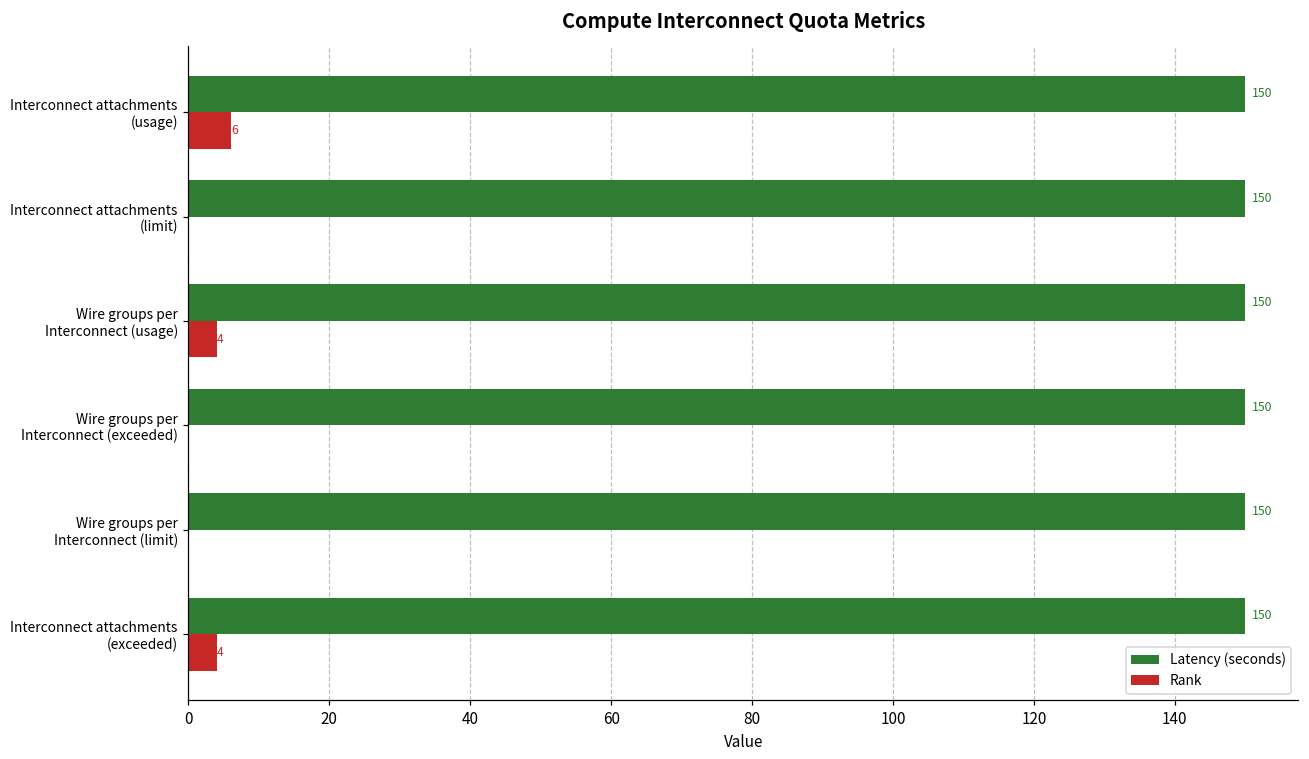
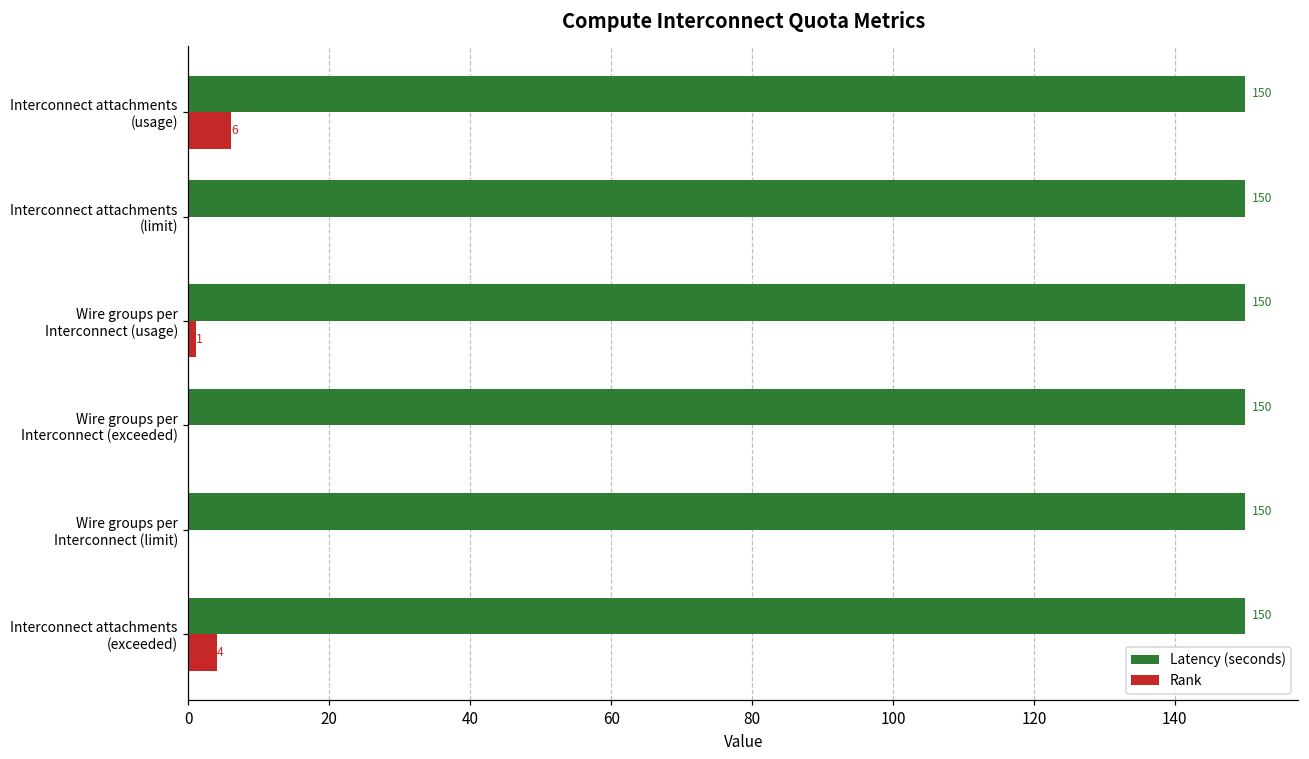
Rank, Wire groups per Interconnect (usage): 4 -> 1
